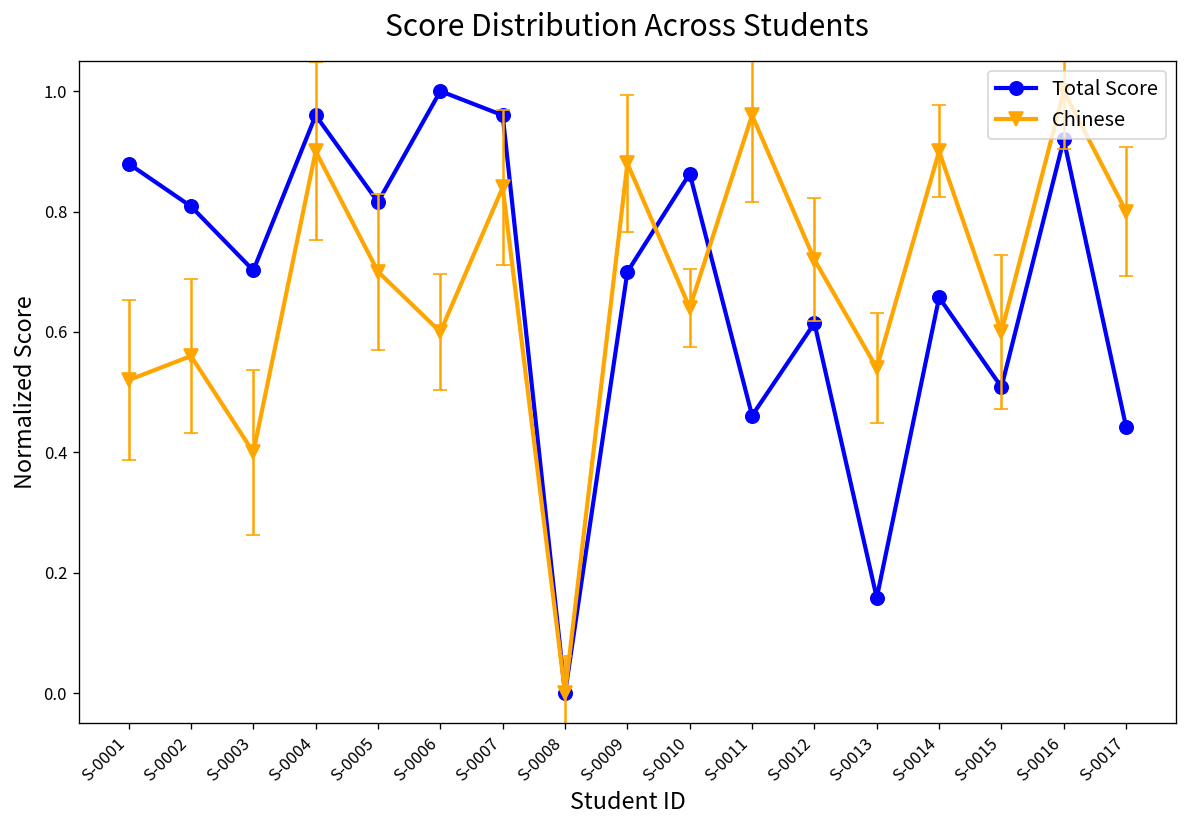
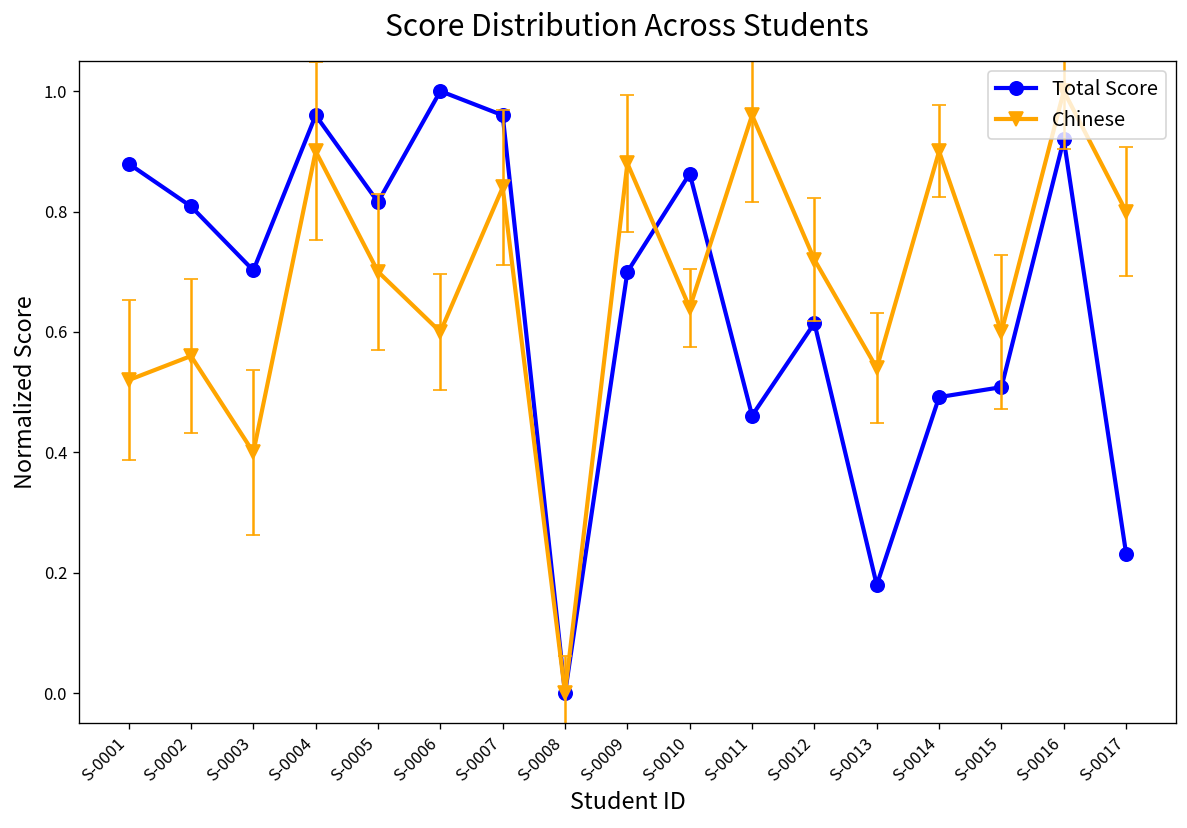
Total Score, S-0013: 0.16 -> 0.18
Total Score, S-0014: 0.66 -> 0.49
Total Score, S-0017: 0.44 -> 0.23
